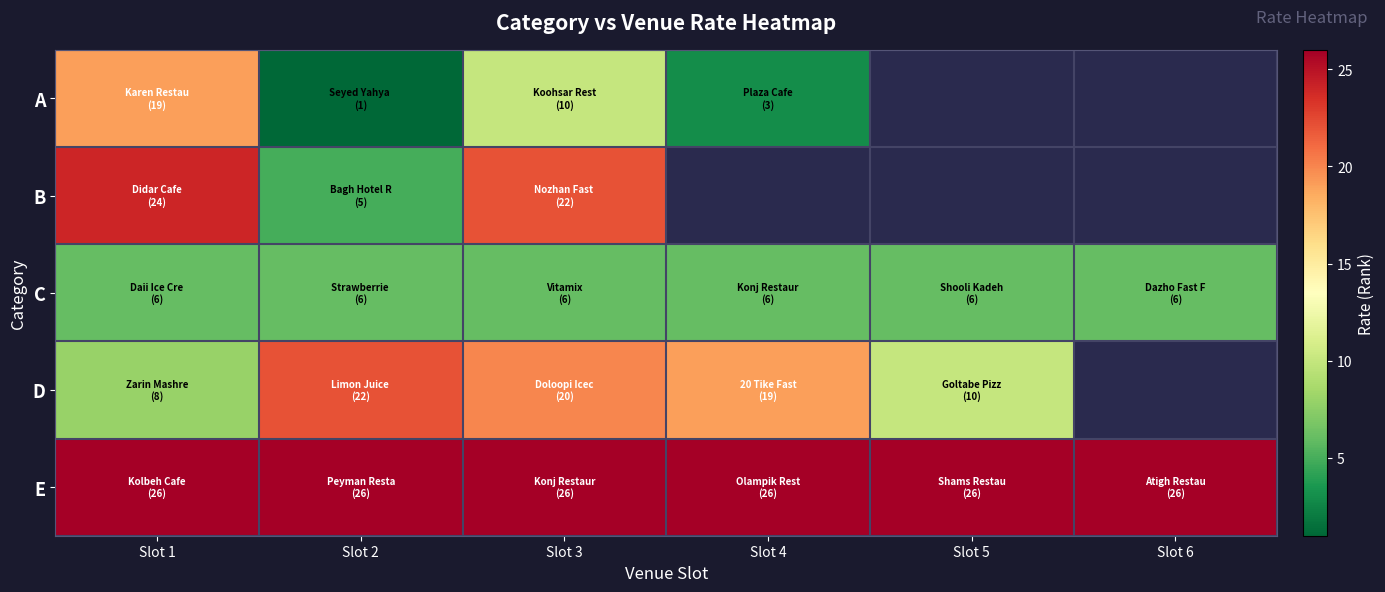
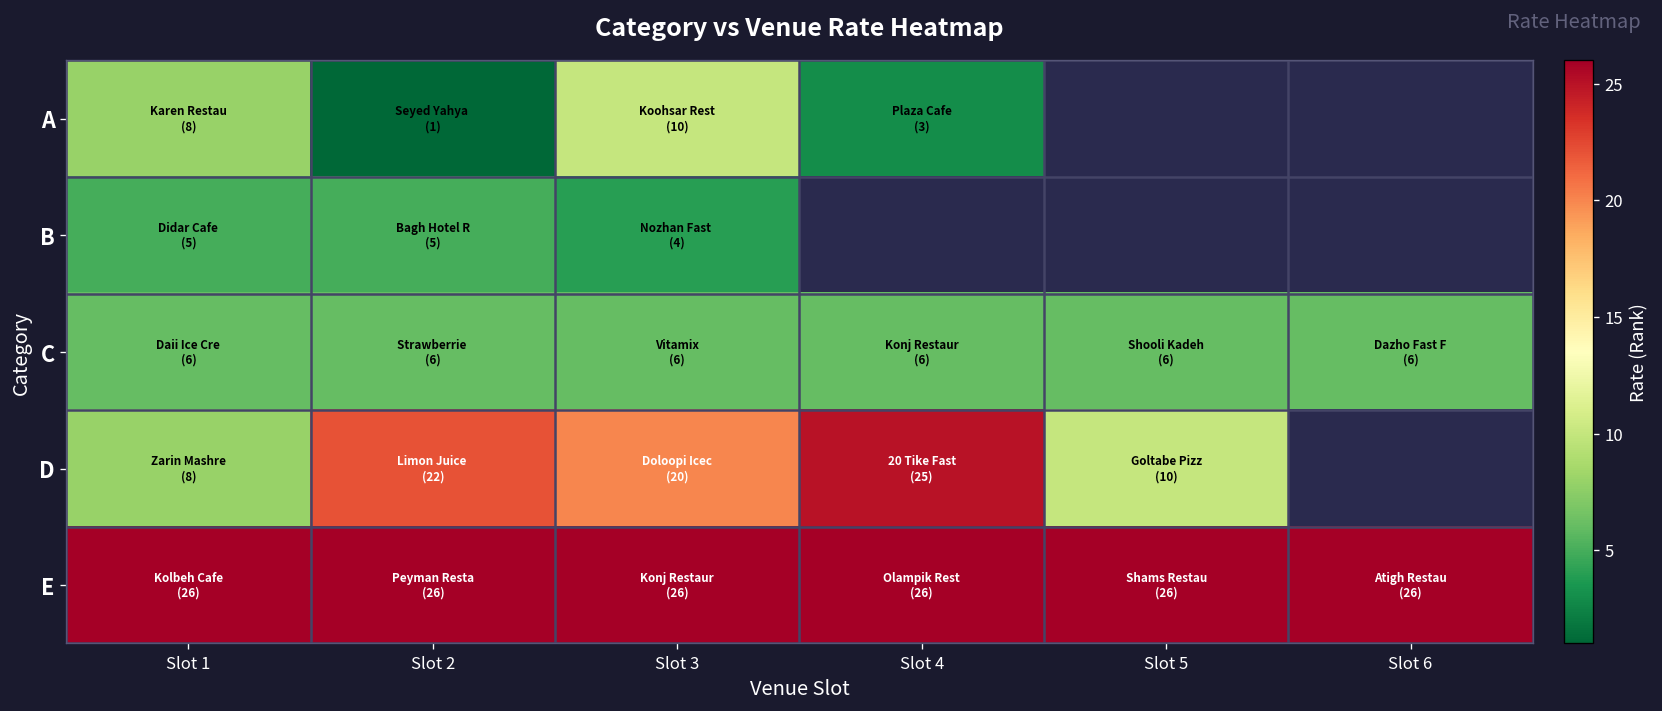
A, Slot 1: (19) -> (8)
B, Slot 1: (24) -> (5)
B, Slot 3: (22) -> (4)
D, Slot 4: (19) -> (25)
